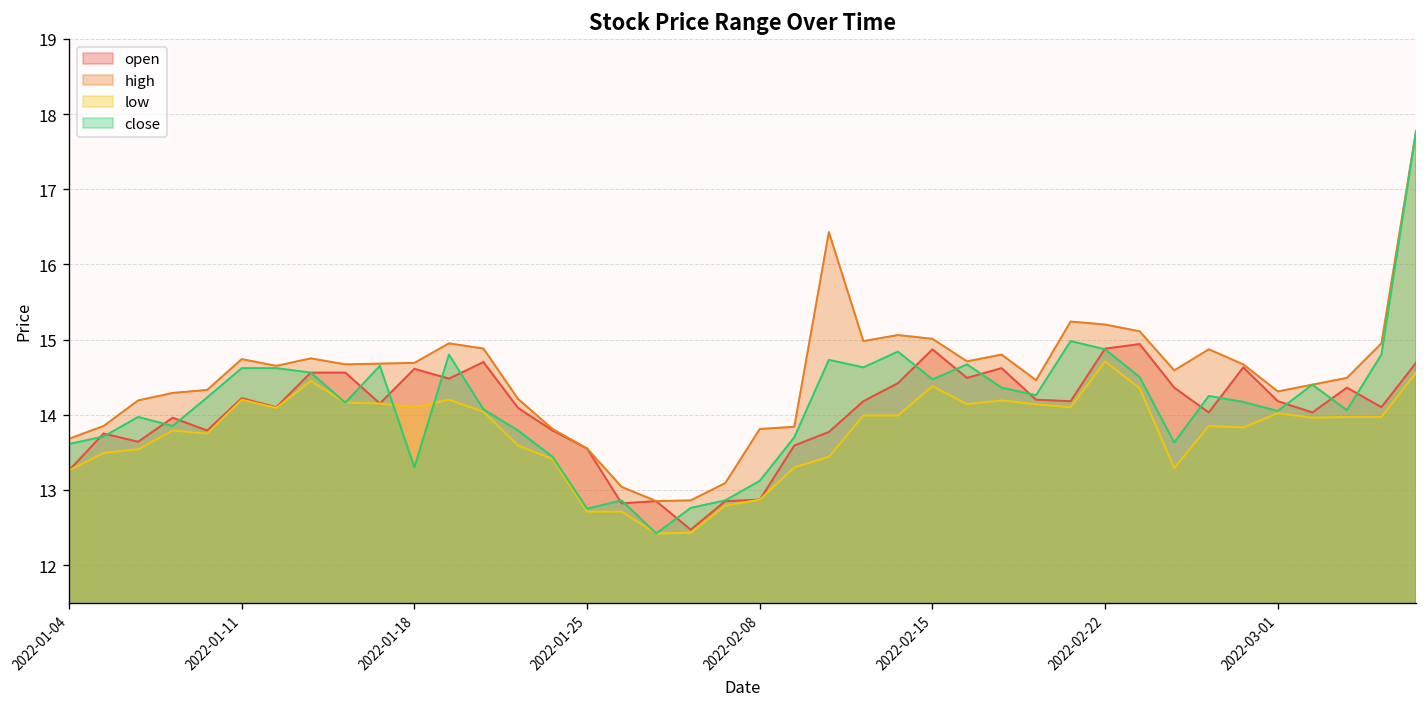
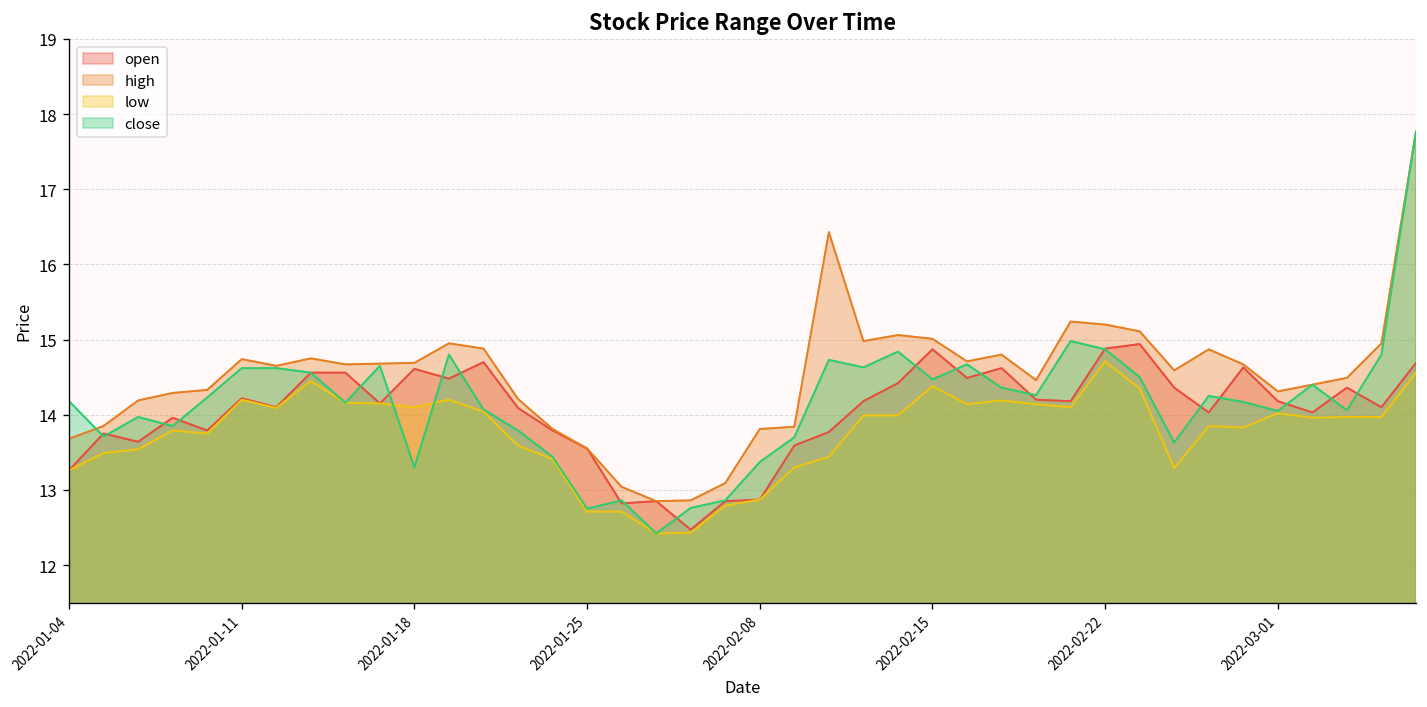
close, 2022-01-04: 13.6 -> 14.2
close, 2022-02-08: 13.1 -> 13.4
